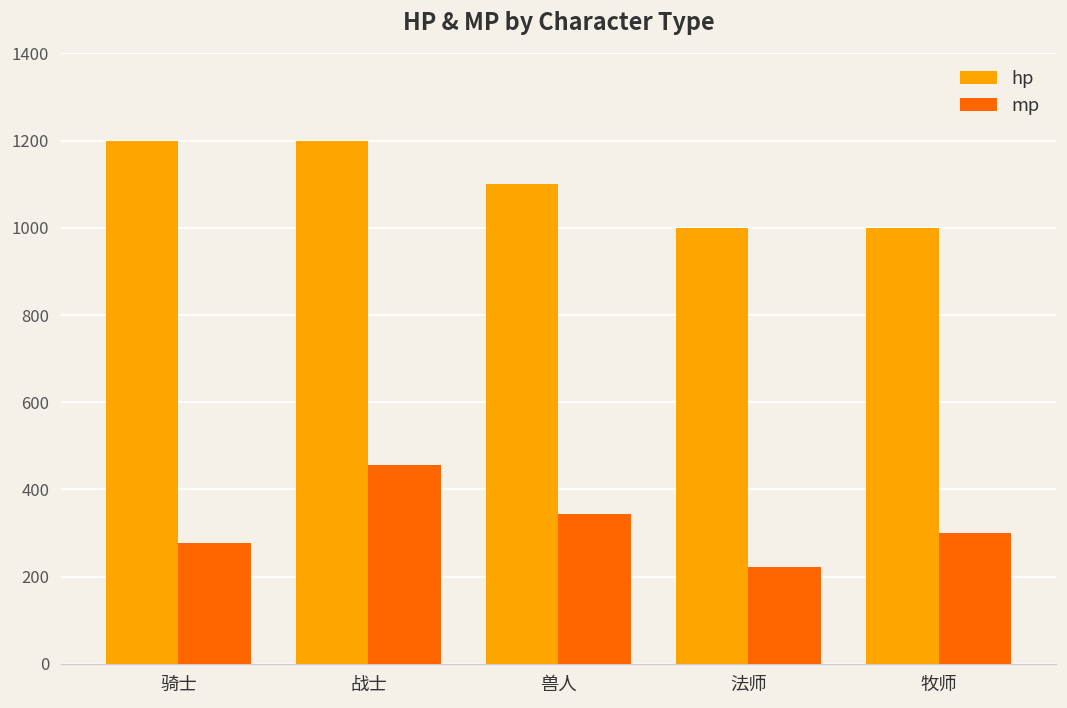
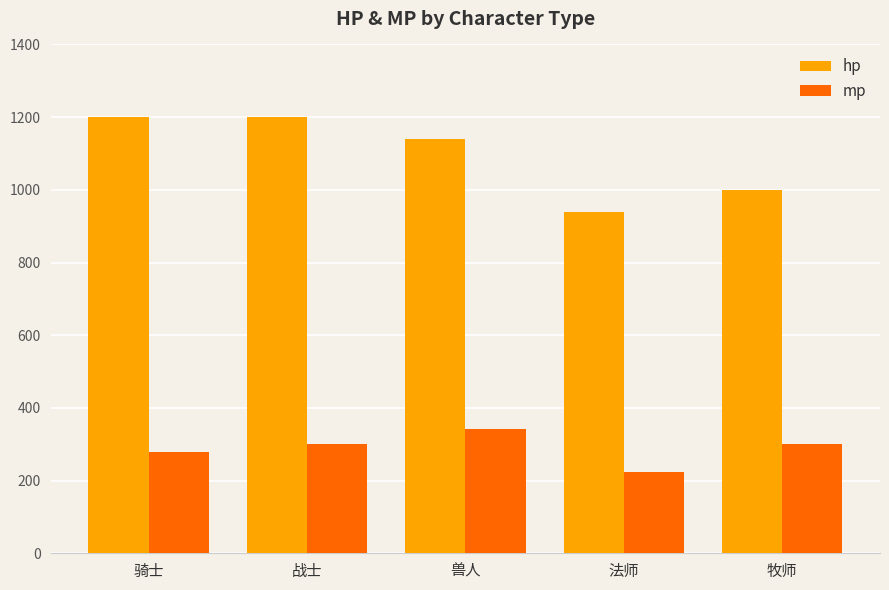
mp, 战士: 460 -> 300
hp, 兽人: 1100 -> 1140
hp, 法师: 1000 -> 940
